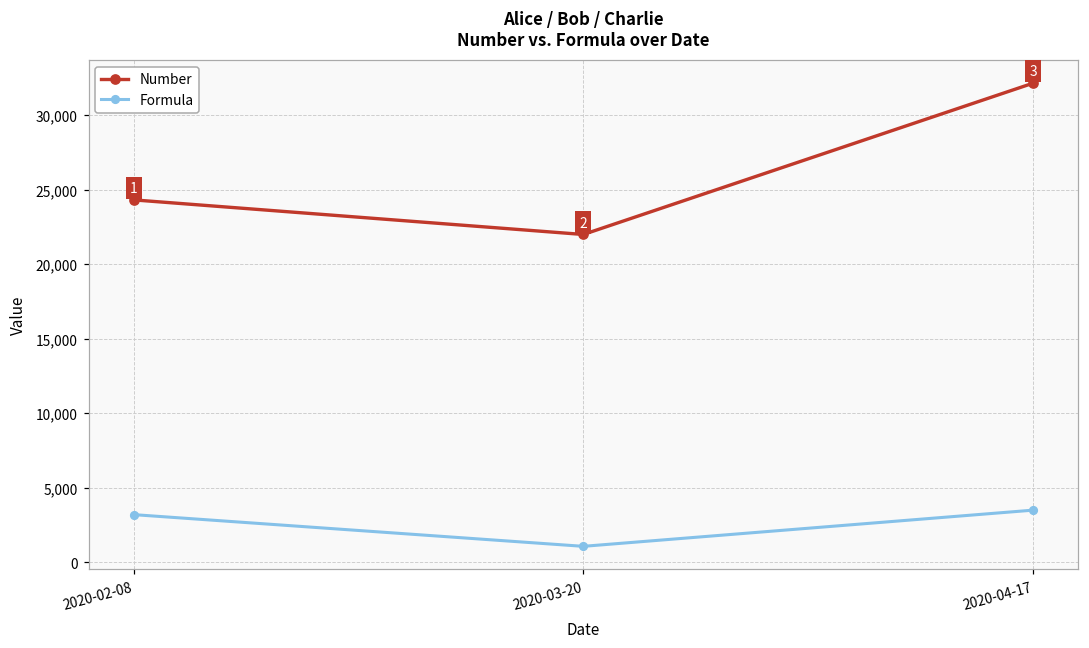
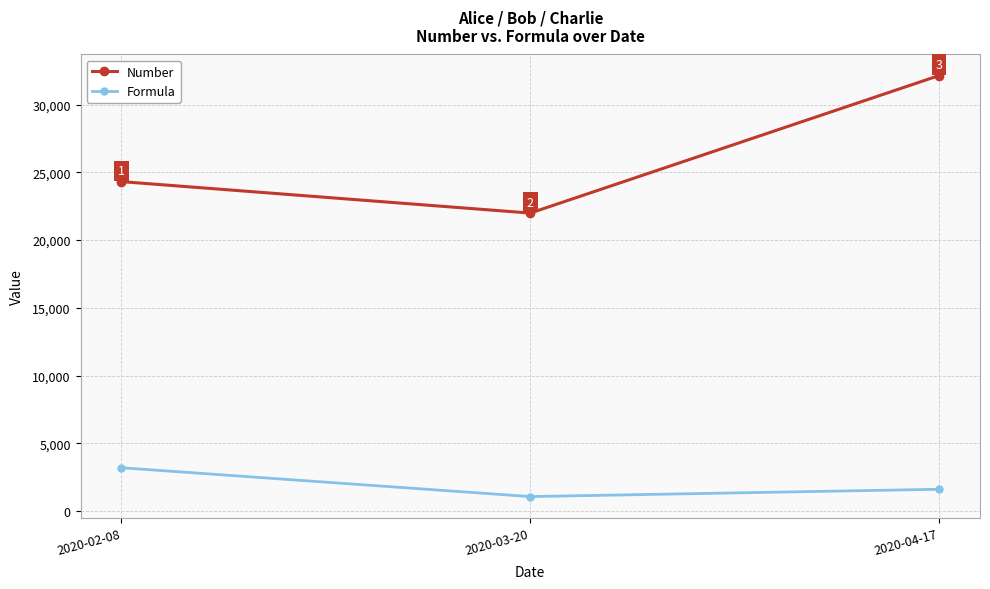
Formula, 2020-04-17: 3,500 -> 1,600
